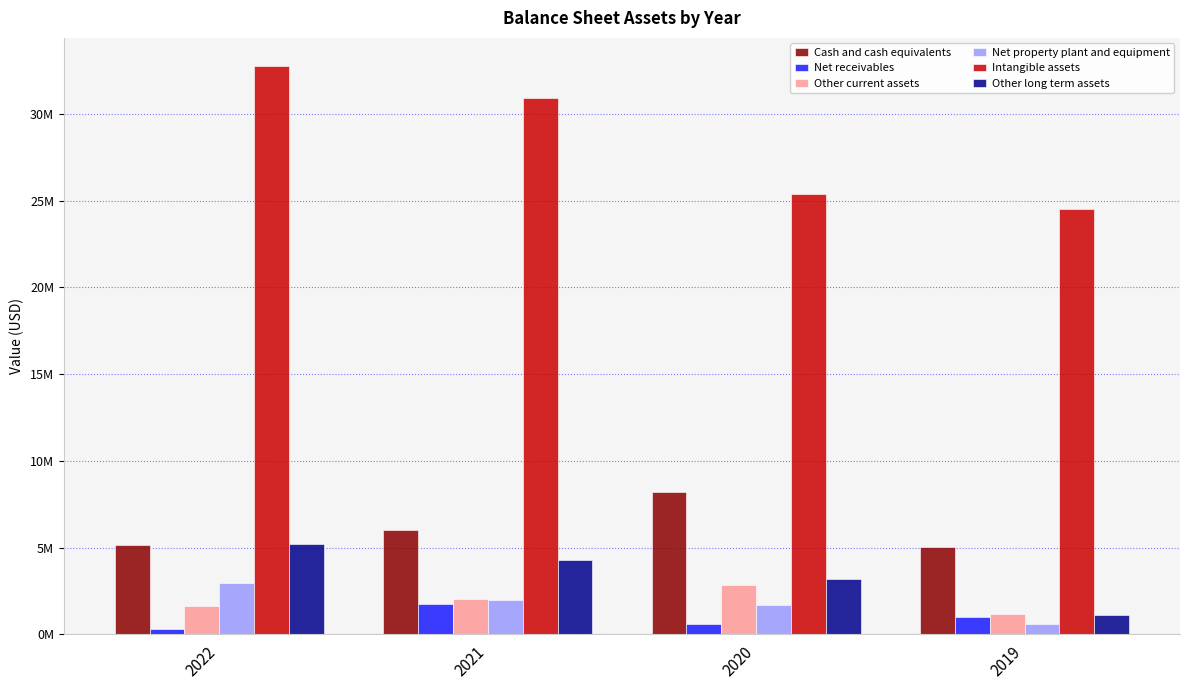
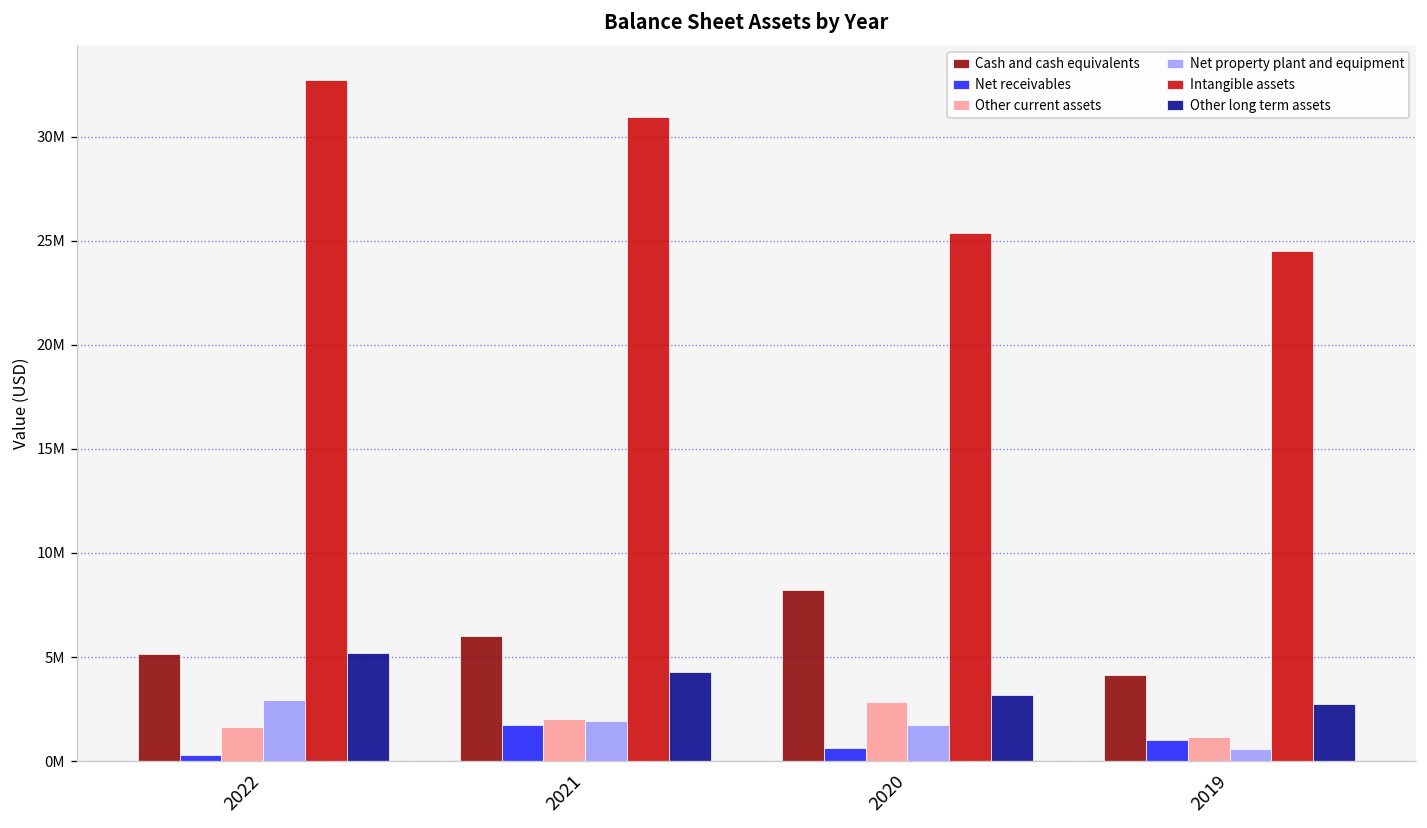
Cash and cash equivalents, 2019: 5000000 -> 4100000
Other long term assets, 2019: 1100000 -> 2700000
